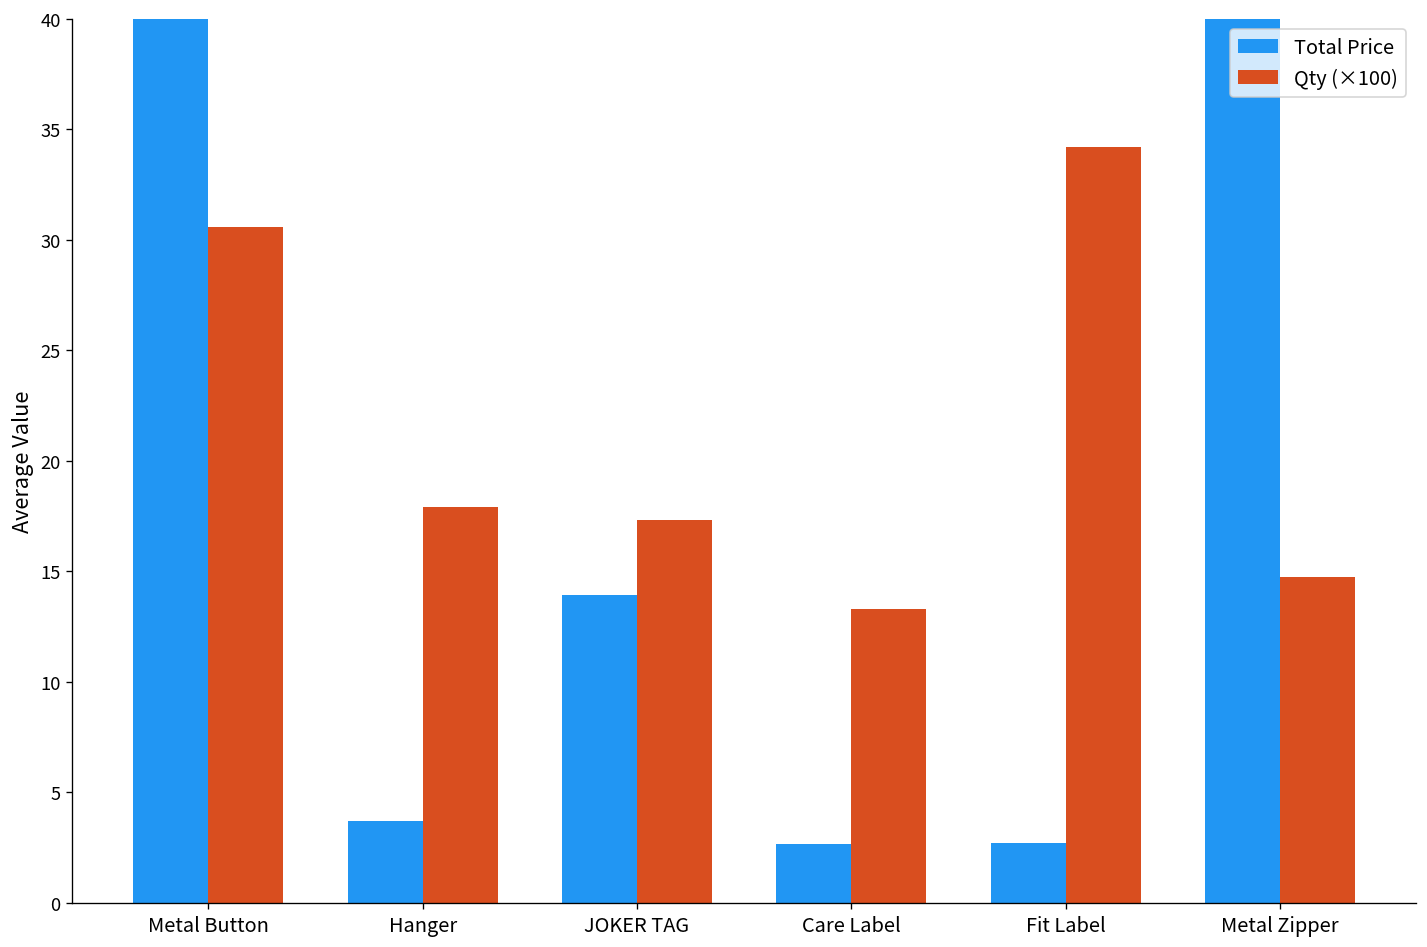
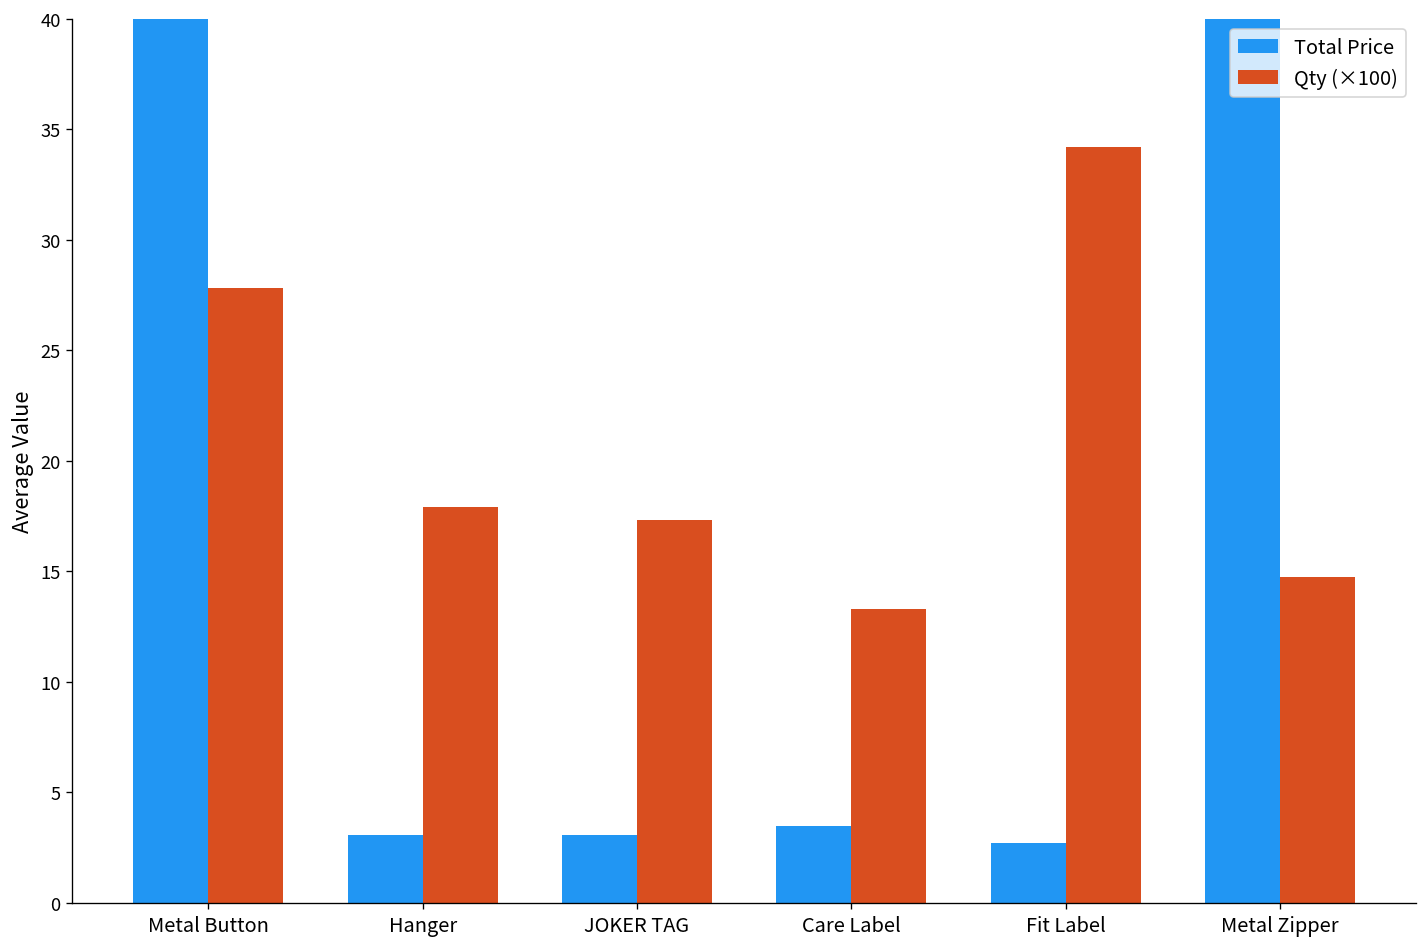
Qty (×100), Metal Button: 30.6 -> 27.8
Total Price, Hanger: 3.7 -> 3.1
Total Price, JOKER TAG: 13.9 -> 3.1
Total Price, Care Label: 2.7 -> 3.5
